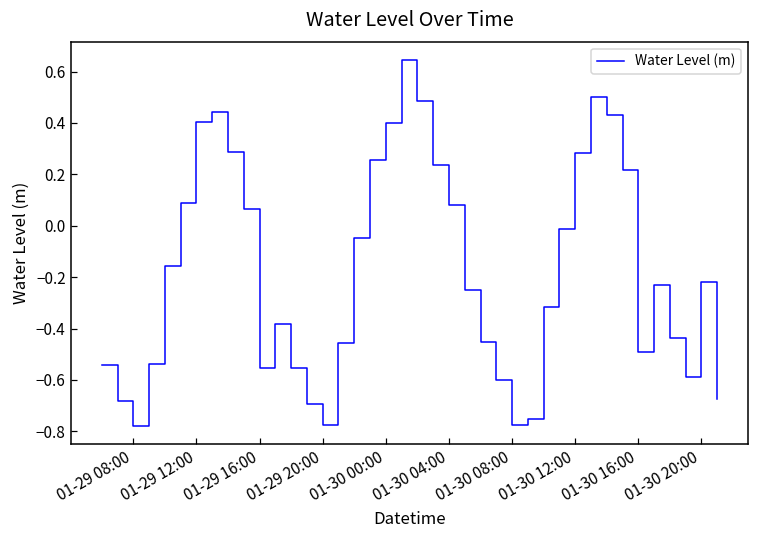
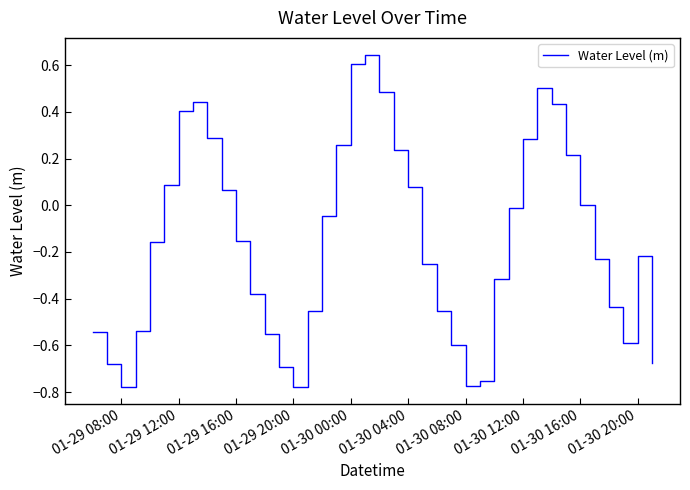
01-29 16:00: -0.56 -> -0.15
01-30 00:00: 0.40 -> 0.60
01-30 16:00: -0.49 -> 0.00
